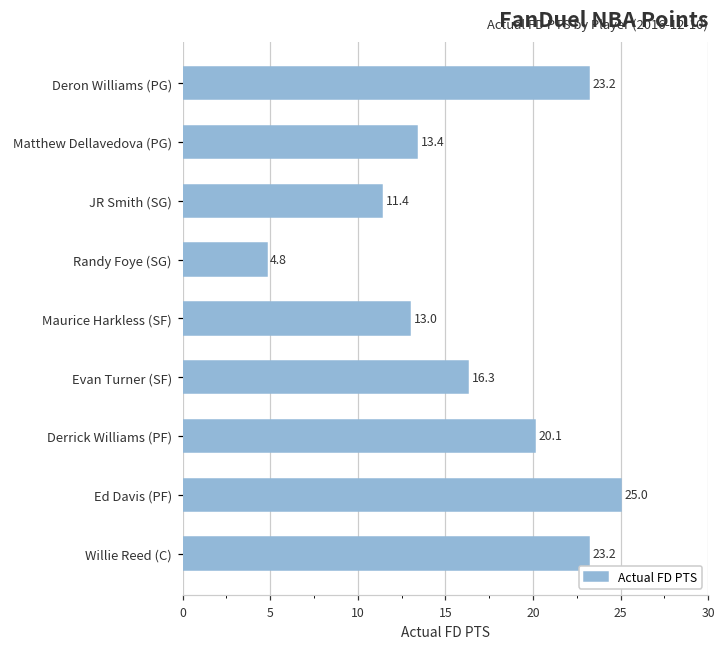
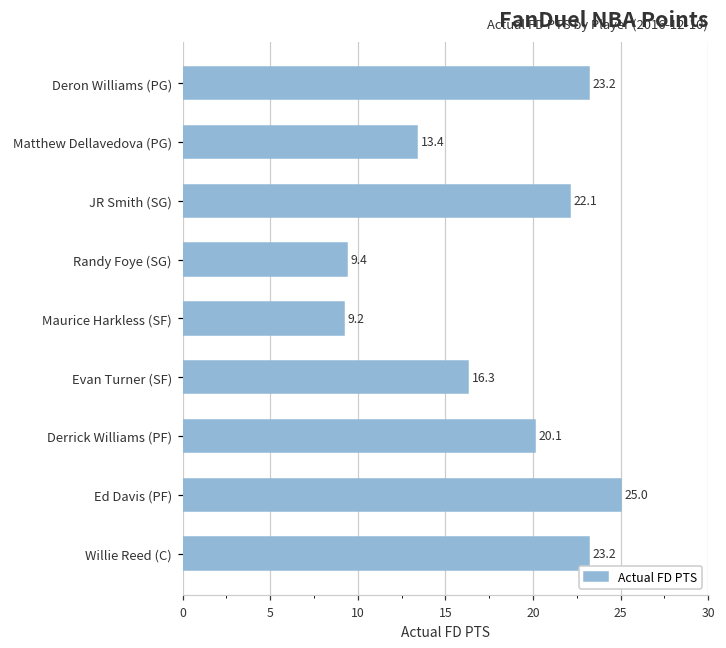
JR Smith (SG): 11.4 -> 22.1
Randy Foye (SG): 4.8 -> 9.4
Maurice Harkless (SF): 13.0 -> 9.2
